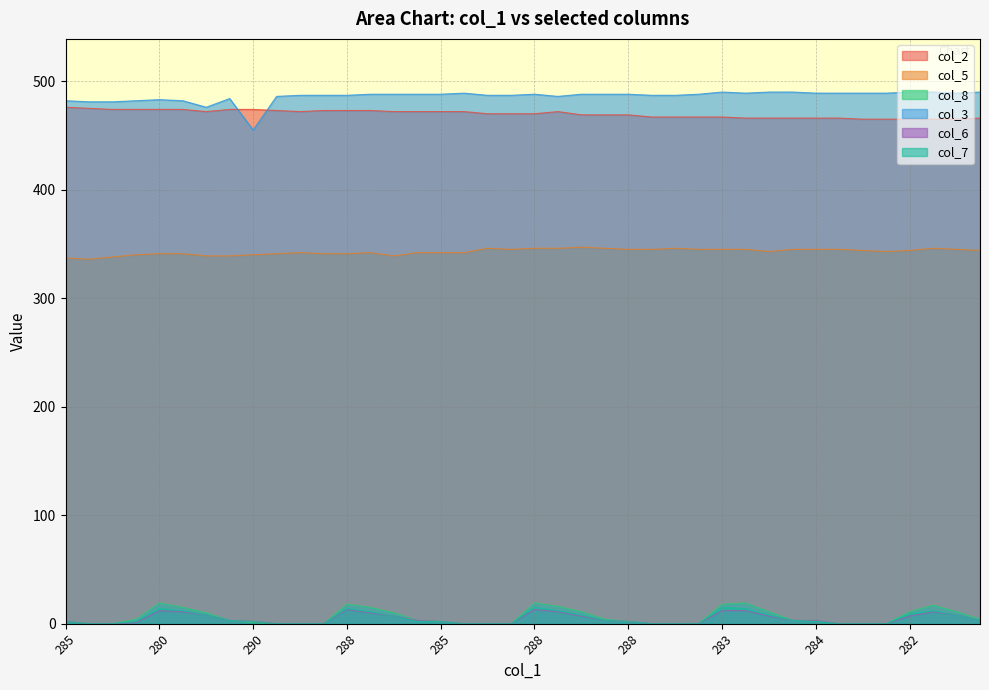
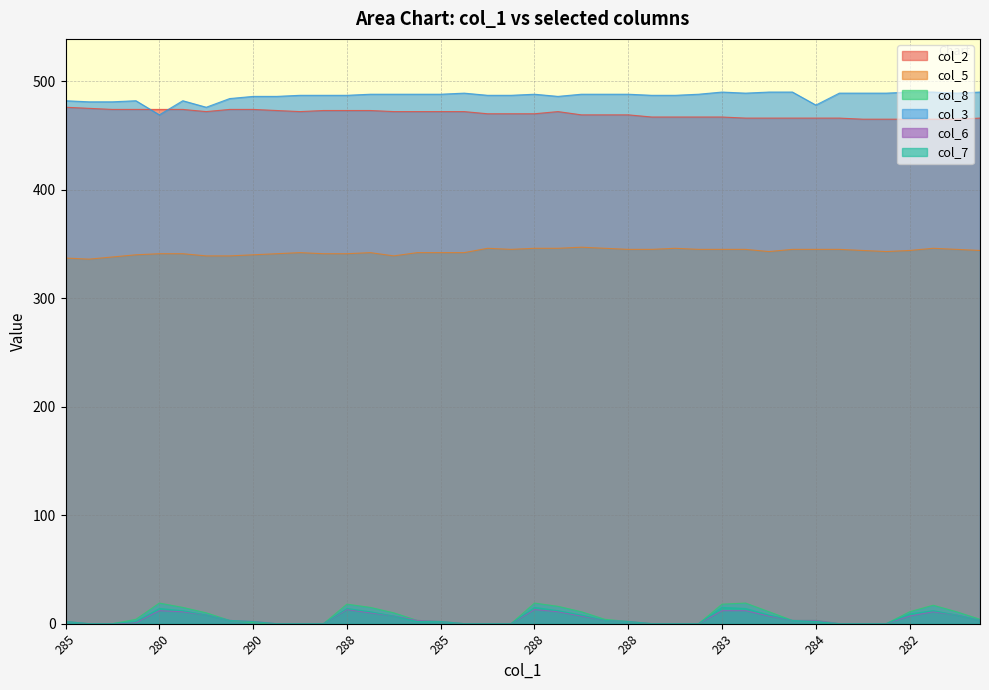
col_3, 280: 483 -> 469
col_3, 290: 455 -> 486
col_3, 284: 489 -> 478
